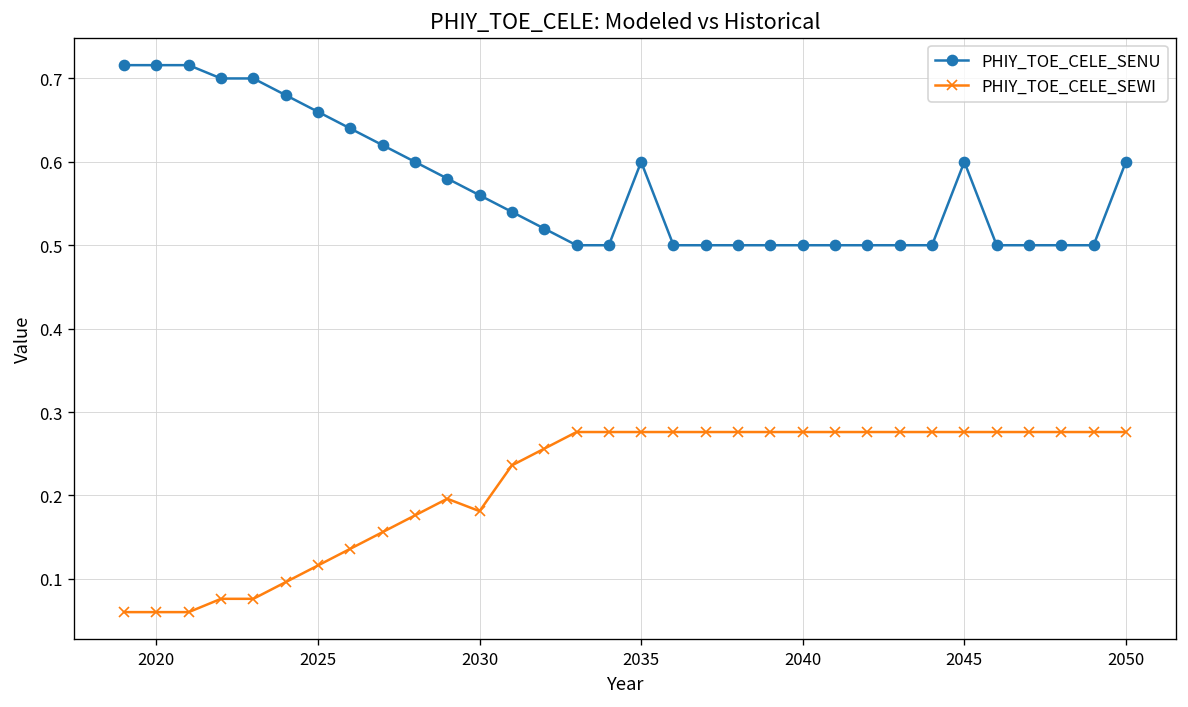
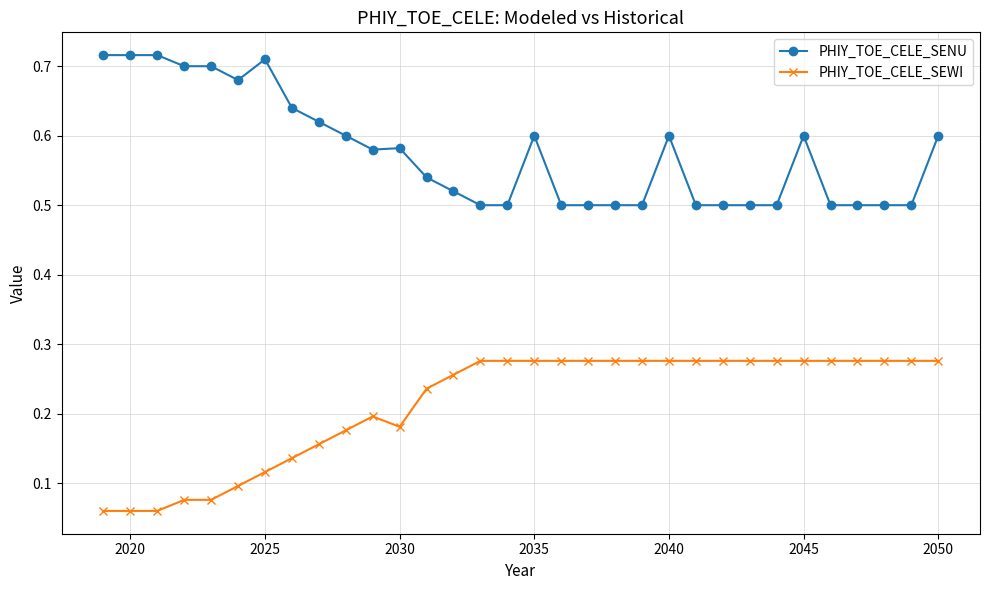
PHIY_TOE_CELE_SENU, 2025: 0.66 -> 0.71
PHIY_TOE_CELE_SENU, 2030: 0.56 -> 0.58
PHIY_TOE_CELE_SENU, 2040: 0.5 -> 0.6
